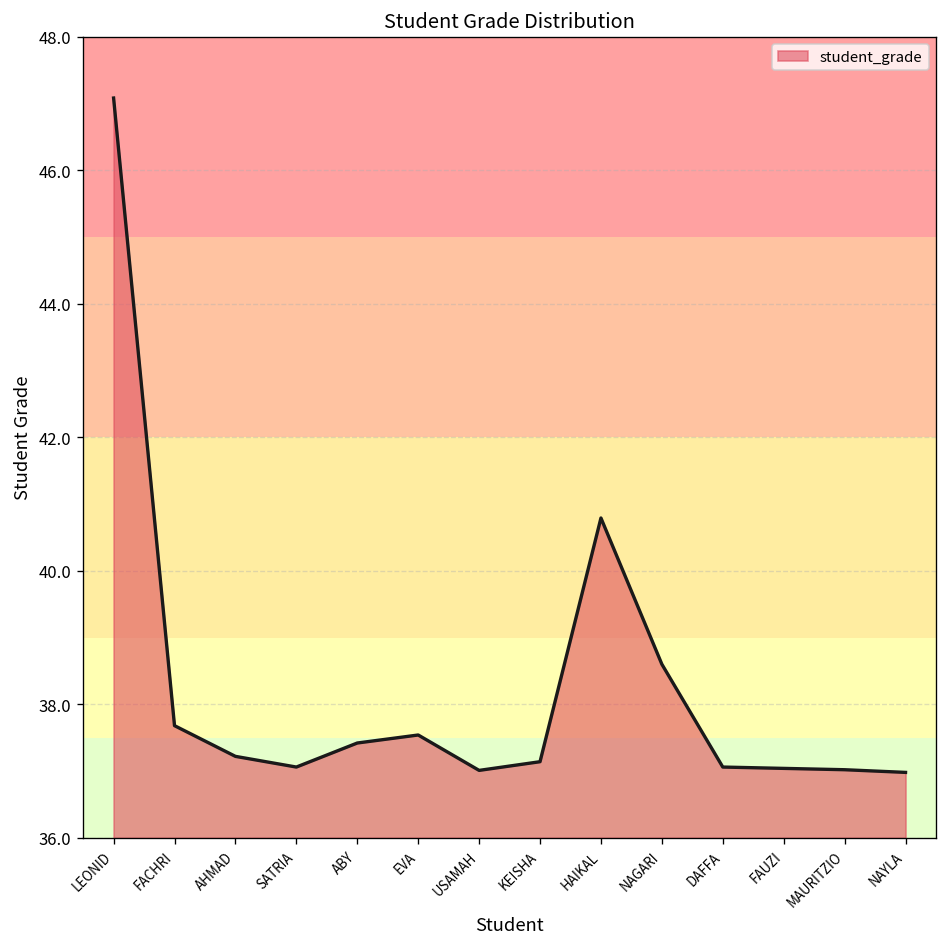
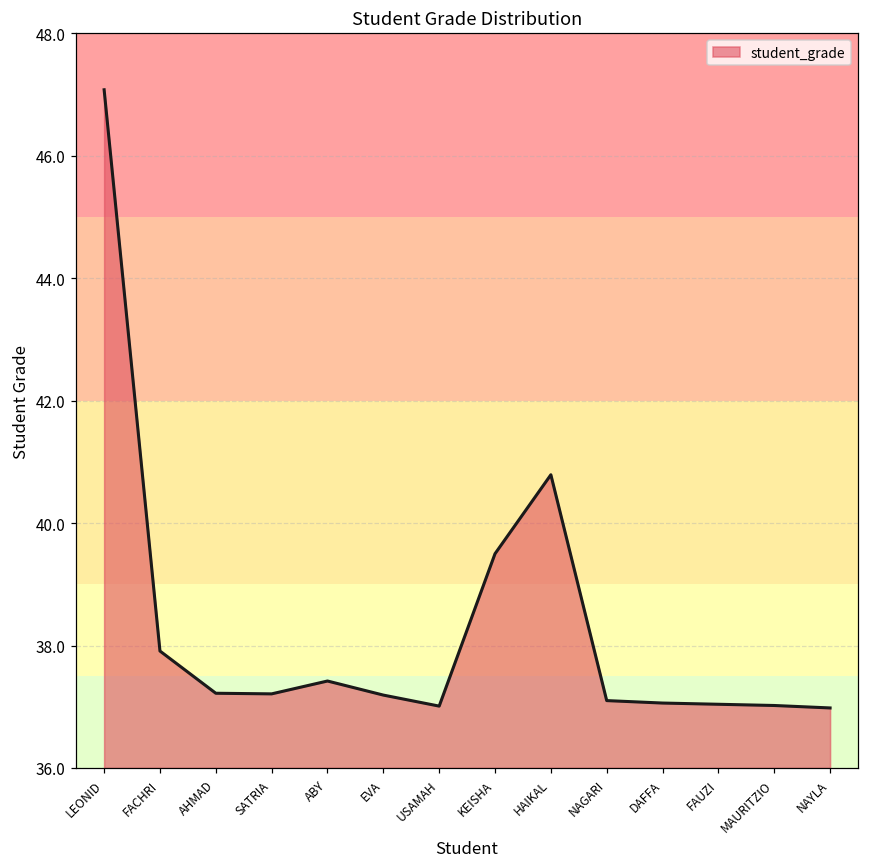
FACHRI: 37.7 -> 37.9
SATRIA: 37.1 -> 37.2
EVA: 37.5 -> 37.2
KEISHA: 37.1 -> 39.5
NAGARI: 38.6 -> 37.1
